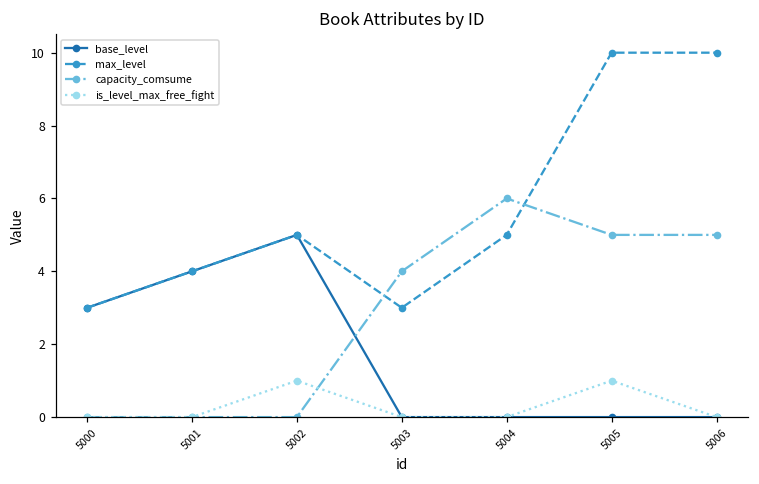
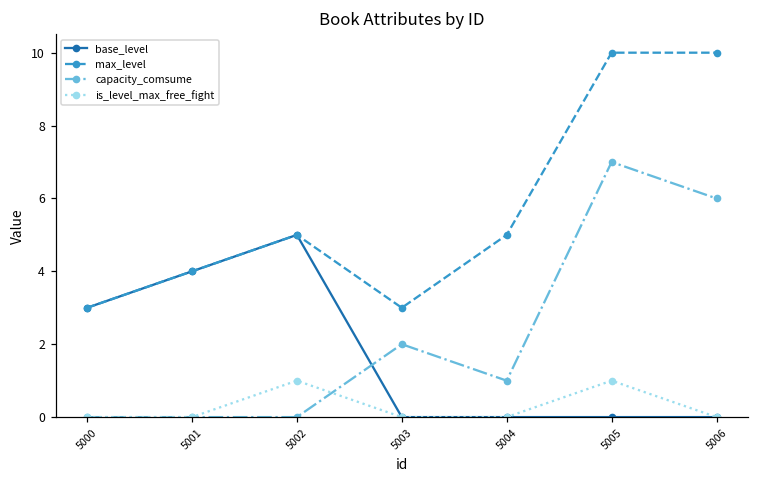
capacity_comsume, 5003: 4 -> 2
capacity_comsume, 5004: 6 -> 1
capacity_comsume, 5005: 5 -> 7
capacity_comsume, 5006: 5 -> 6
